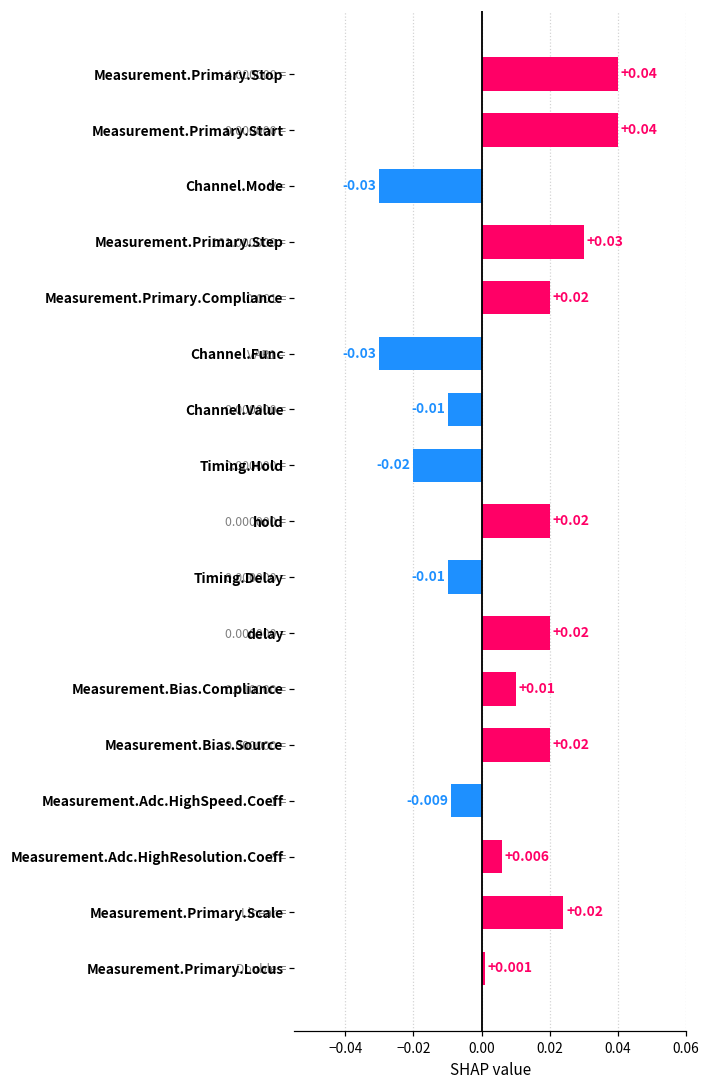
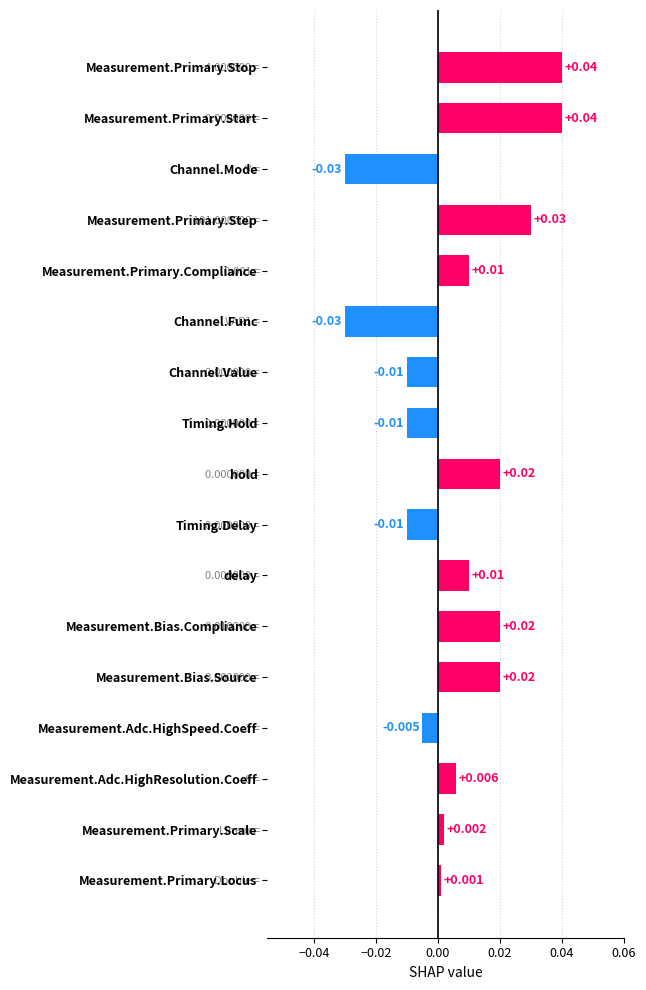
Measurement.Primary.Compliance: +0.02 -> +0.01
Timing.Hold: -0.02 -> -0.01
delay: +0.02 -> +0.01
Measurement.Bias.Compliance: +0.01 -> +0.02
Measurement.Adc.HighSpeed.Coeff: -0.009 -> -0.005
Measurement.Primary.Scale: +0.02 -> +0.002
